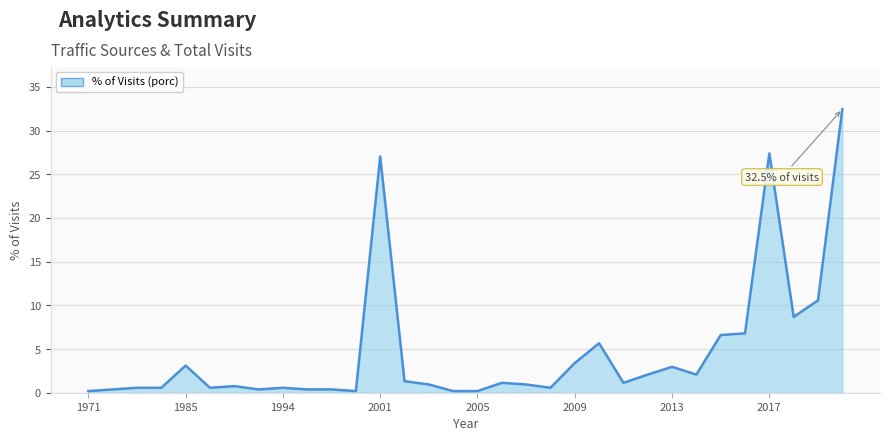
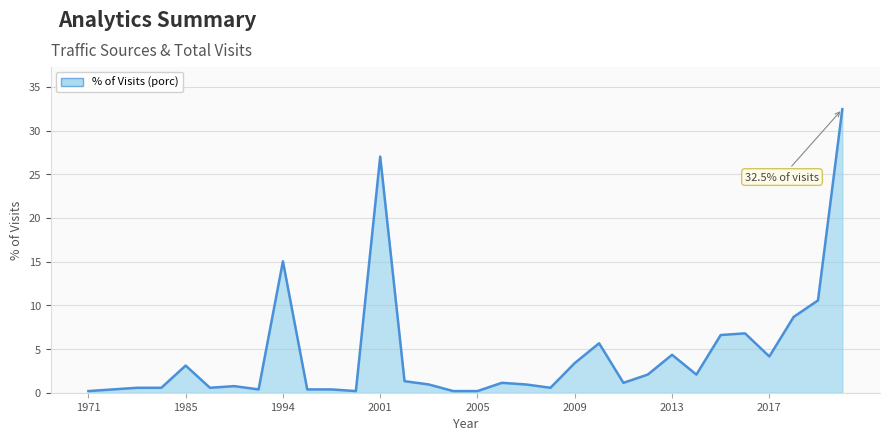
1994: 1 -> 15
2013: 3 -> 4
2017: 27 -> 4
